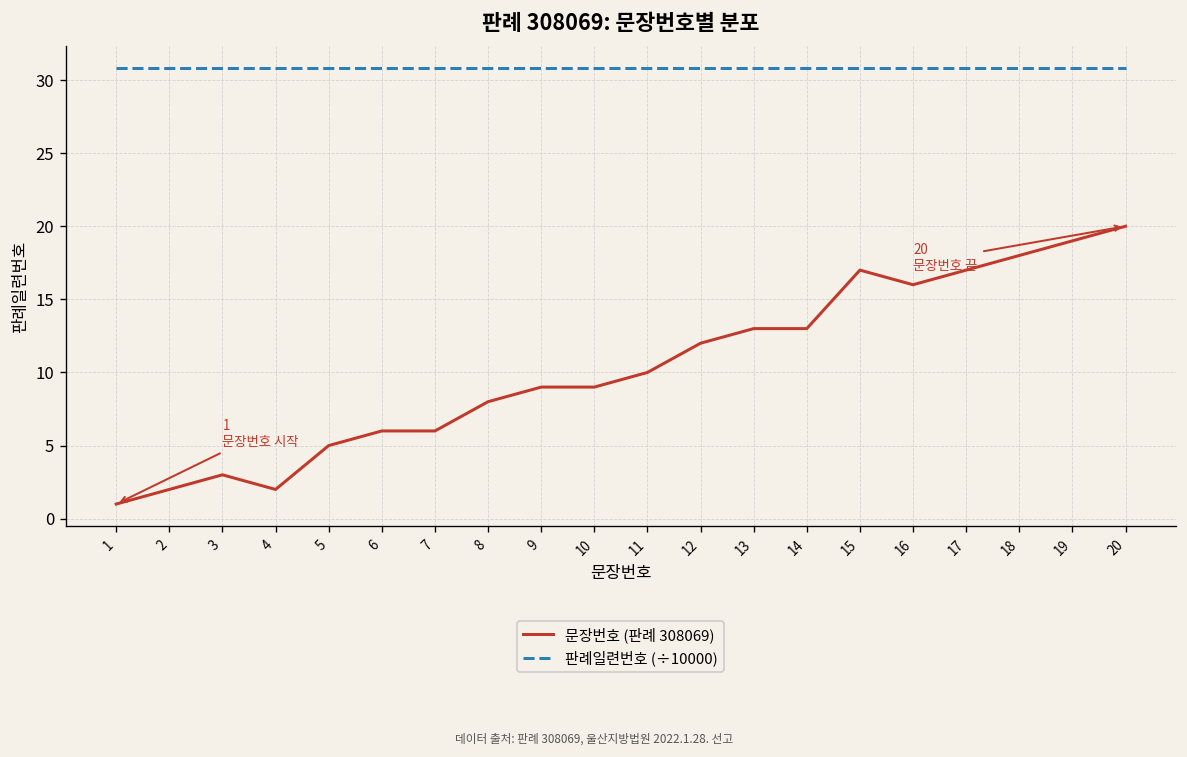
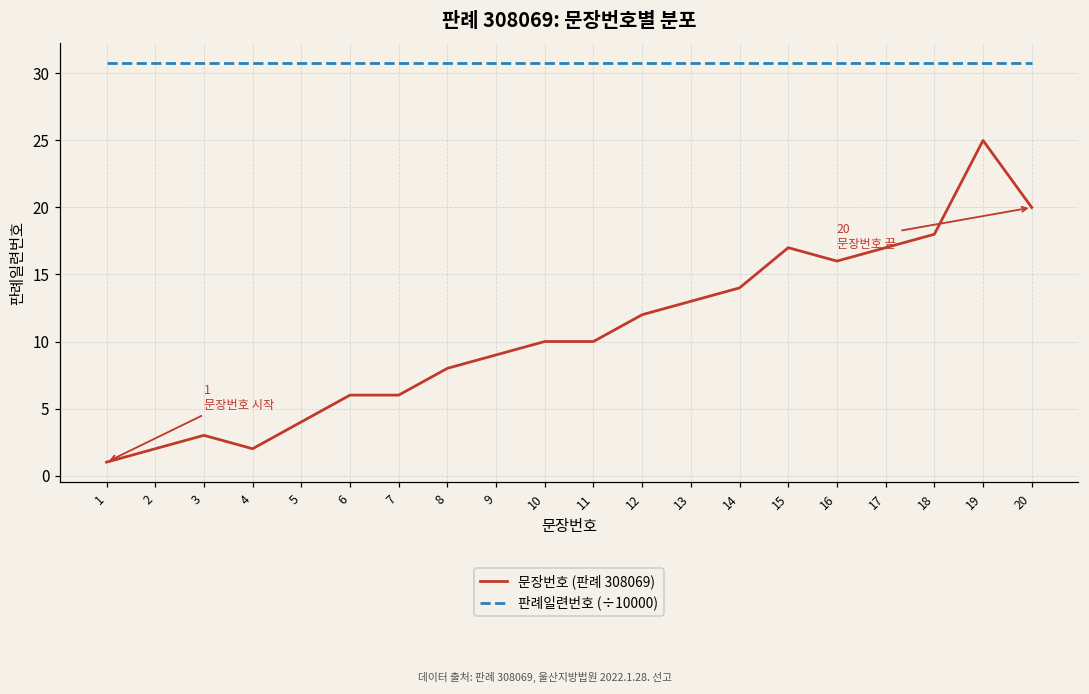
문장번호 (판례 308069), 5: 5 -> 4
문장번호 (판례 308069), 10: 9 -> 10
문장번호 (판례 308069), 14: 13 -> 14
문장번호 (판례 308069), 19: 19 -> 25
